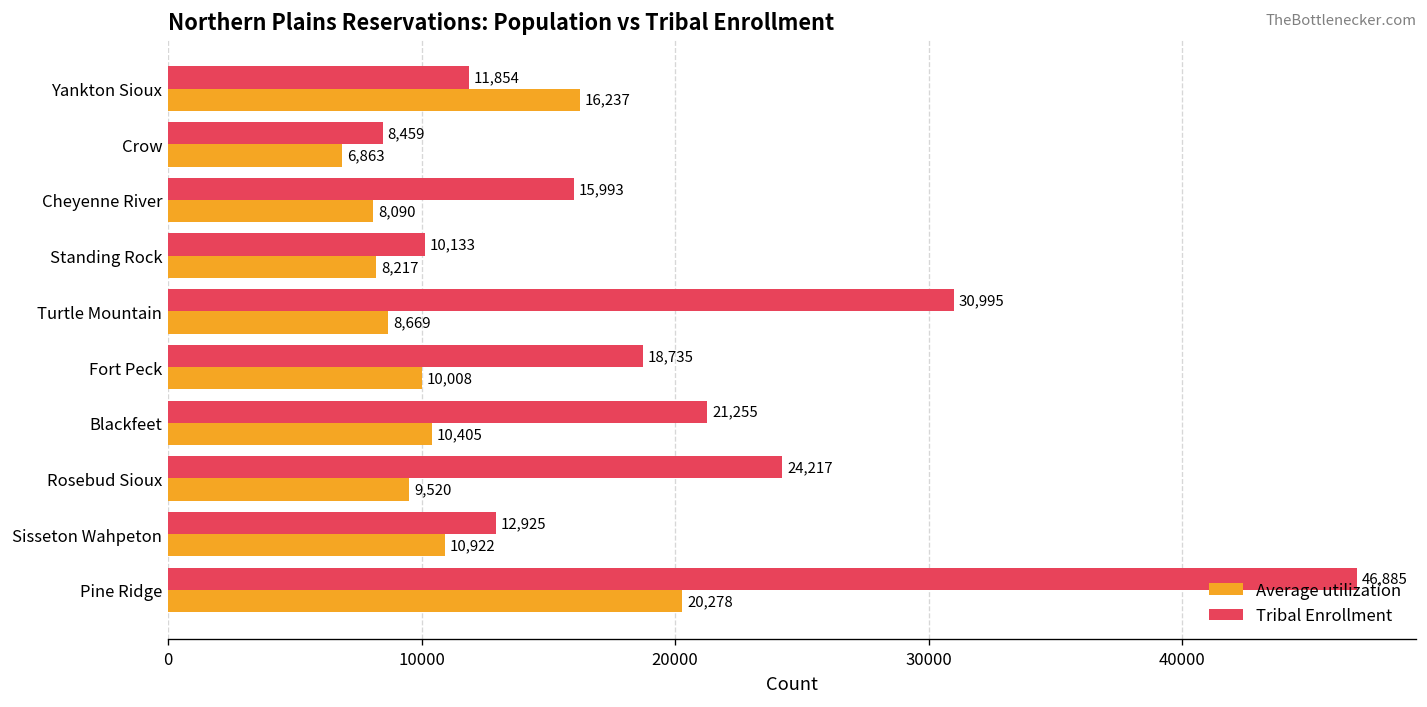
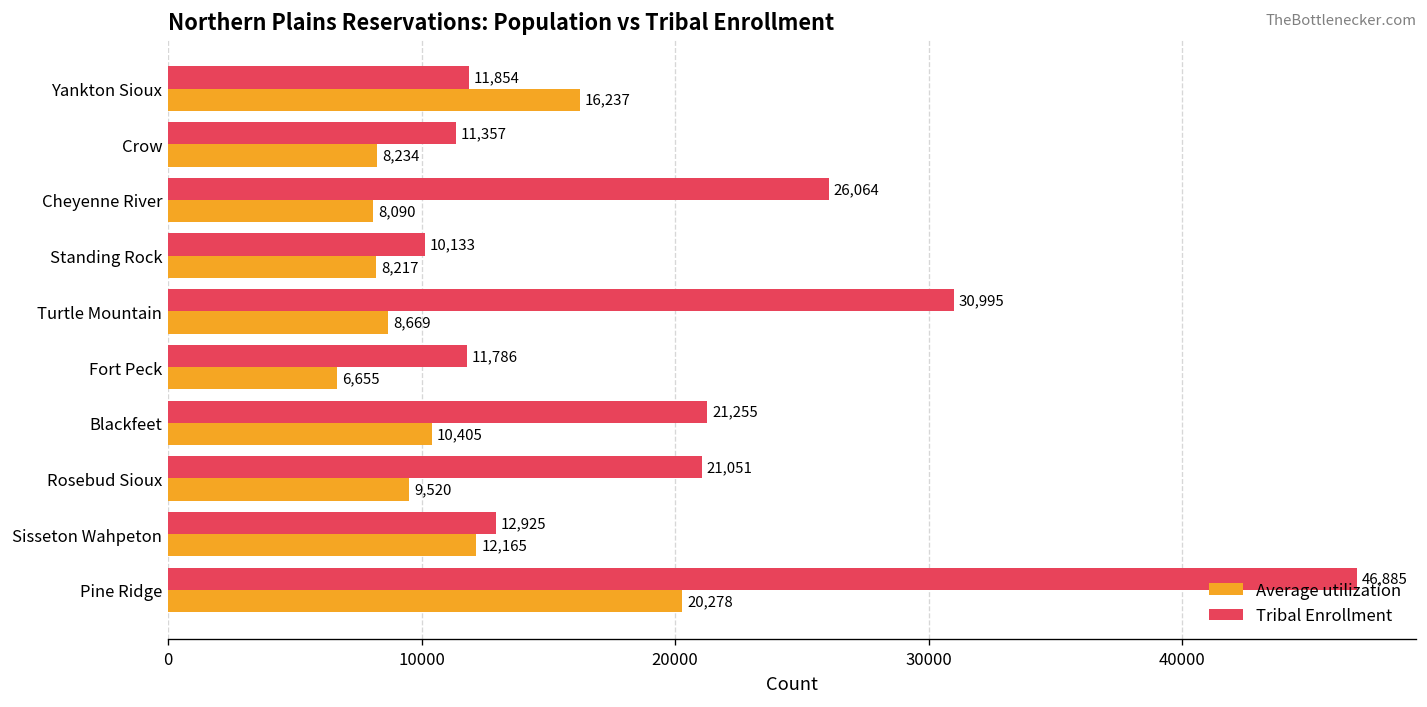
Tribal Enrollment, Crow: 8,459 -> 11,357
Average utilization, Crow: 6,863 -> 8,234
Tribal Enrollment, Cheyenne River: 15,993 -> 26,064
Tribal Enrollment, Fort Peck: 18,735 -> 11,786
Average utilization, Fort Peck: 10,008 -> 6,655
Tribal Enrollment, Rosebud Sioux: 24,217 -> 21,051
Average utilization, Sisseton Wahpeton: 10,922 -> 12,165
